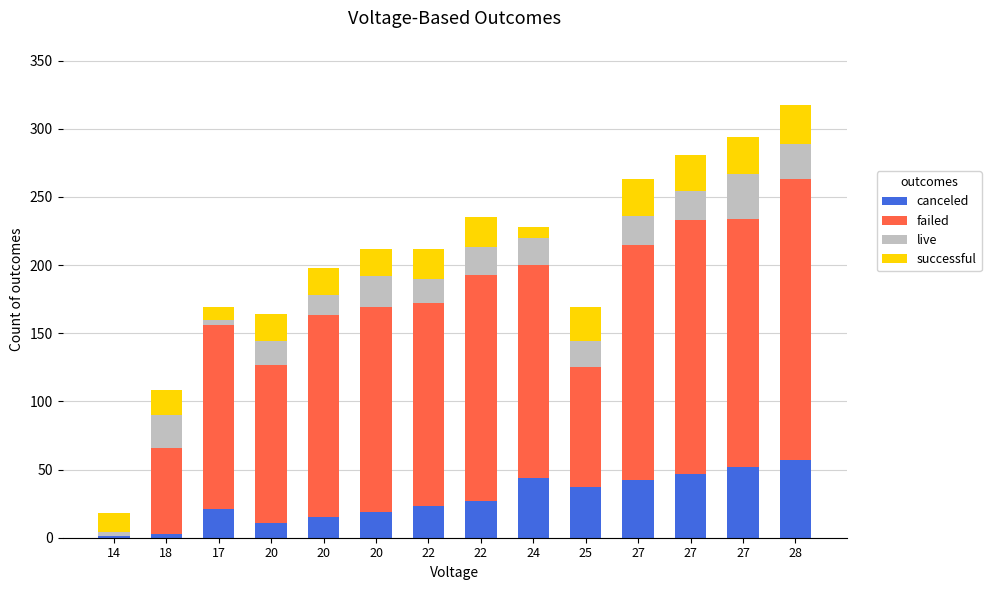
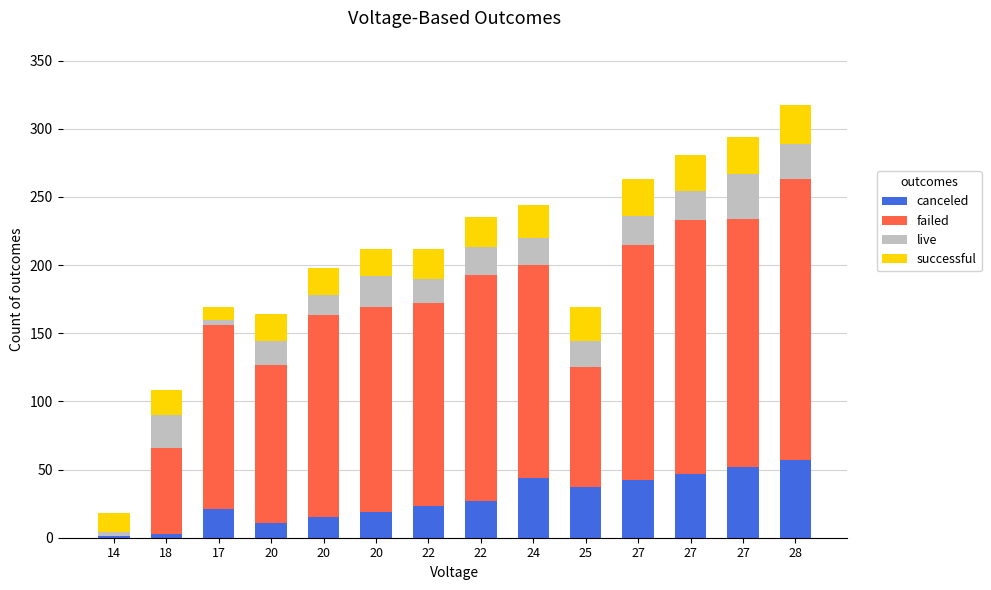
successful, 24: 8 -> 24
